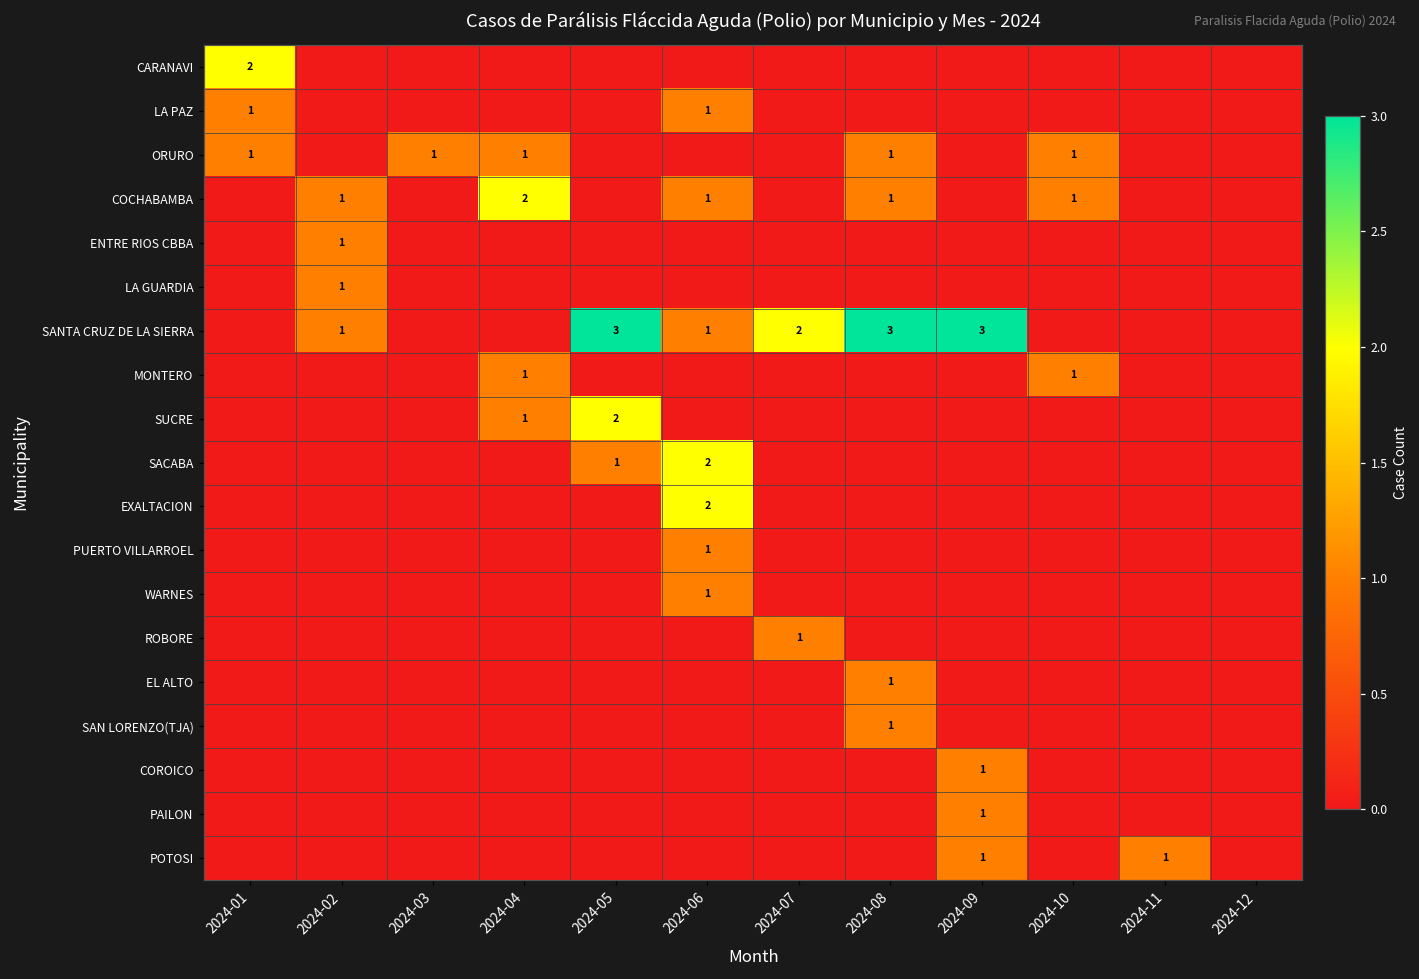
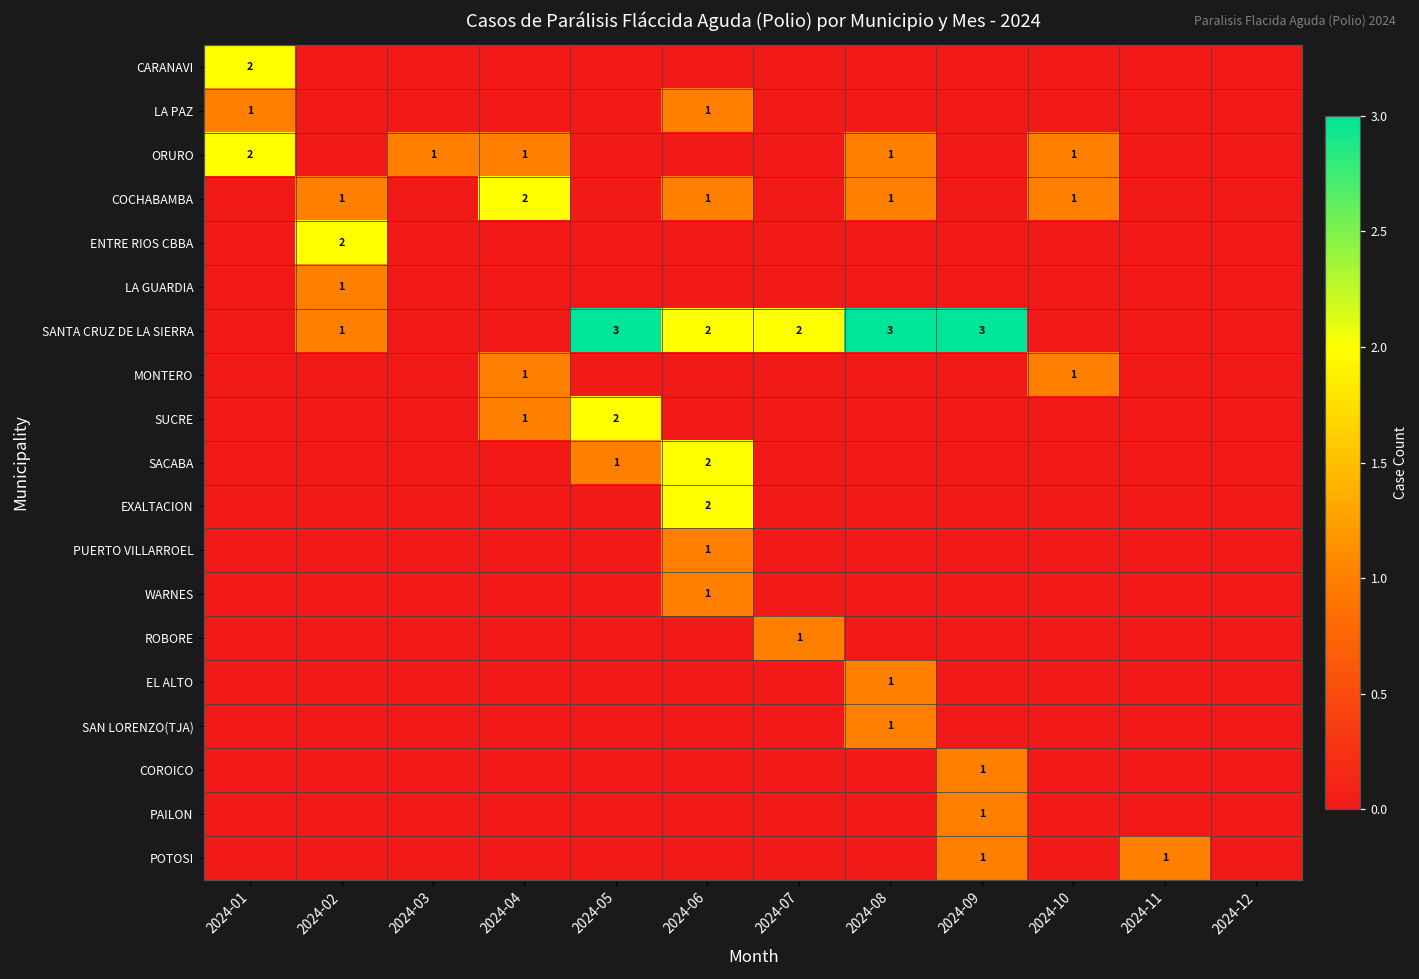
ORURO, 2024-01: 1 -> 2
ENTRE RIOS CBBA, 2024-02: 1 -> 2
SANTA CRUZ DE LA SIERRA, 2024-06: 1 -> 2
